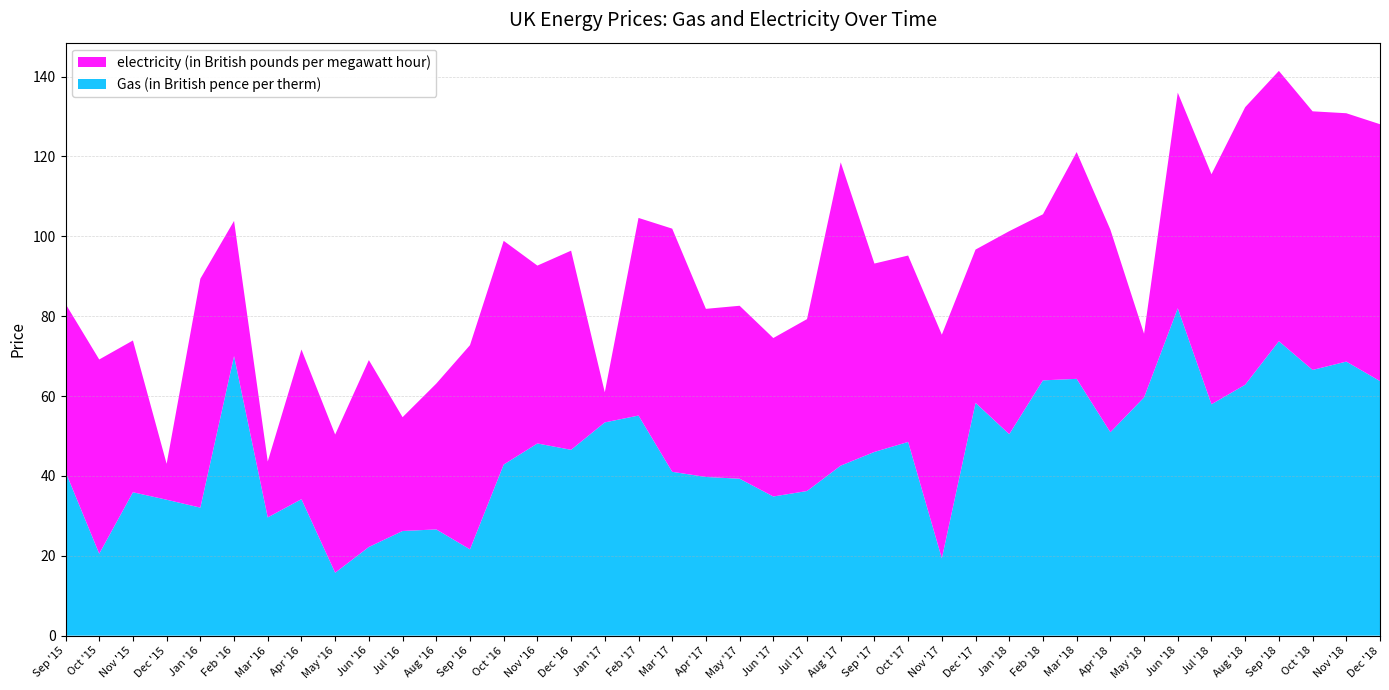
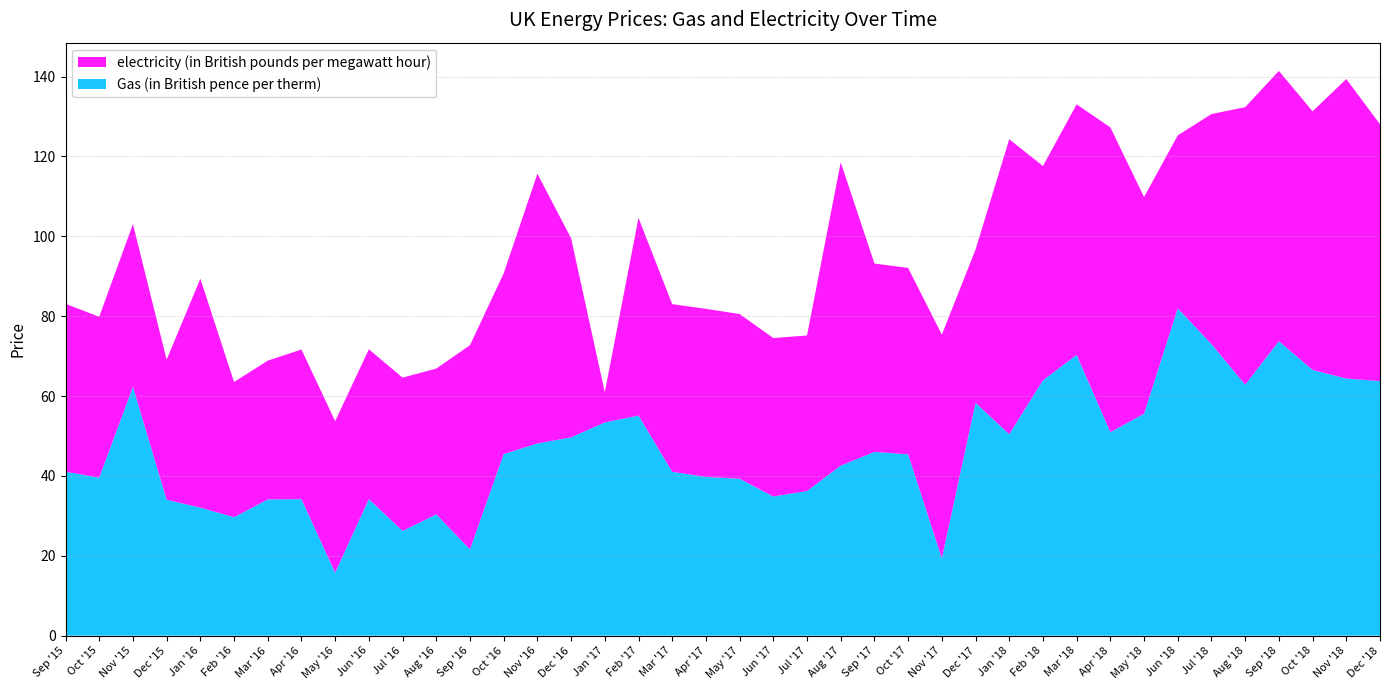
Gas (in British pence per therm), Oct '15: 21 -> 40
electricity (in British pounds per megawatt hour), Oct '15: 49 -> 40
Gas (in British pence per therm), Nov '15: 36 -> 62
electricity (in British pounds per megawatt hour), Nov '15: 38 -> 41
electricity (in British pounds per megawatt hour), Dec '15: 9 -> 35
Gas (in British pence per therm), Feb '16: 70 -> 30
Gas (in British pence per therm), Mar '16: 30 -> 34
electricity (in British pounds per megawatt hour), Mar '16: 14 -> 35
electricity (in British pounds per megawatt hour), May '16: 35 -> 38
Gas (in British pence per therm), Jun '16: 22 -> 34
electricity (in British pounds per megawatt hour), Jun '16: 47 -> 38
electricity (in British pounds per megawatt hour), Jul '16: 29 -> 38
Gas (in British pence per therm), Aug '16: 27 -> 30
Gas (in British pence per therm), Oct '16: 43 -> 45
electricity (in British pounds per megawatt hour), Oct '16: 56 -> 45
electricity (in British pounds per megawatt hour), Nov '16: 45 -> 68
Gas (in British pence per therm), Dec '16: 47 -> 50
electricity (in British pounds per megawatt hour), Mar '17: 61 -> 42
electricity (in British pounds per megawatt hour), May '17: 43 -> 41
electricity (in British pounds per megawatt hour), Jul '17: 43 -> 39
Gas (in British pence per therm), Oct '17: 49 -> 45
electricity (in British pounds per megawatt hour), Jan '18: 51 -> 74
electricity (in British pounds per megawatt hour), Feb '18: 42 -> 54
Gas (in British pence per therm), Mar '18: 64 -> 70
electricity (in British pounds per megawatt hour), Mar '18: 57 -> 63
electricity (in British pounds per megawatt hour), Apr '18: 51 -> 76
Gas (in British pence per therm), May '18: 60 -> 56
electricity (in British pounds per megawatt hour), May '18: 16 -> 54
electricity (in British pounds per megawatt hour), Jun '18: 54 -> 43
Gas (in British pence per therm), Jul '18: 58 -> 73
Gas (in British pence per therm), Nov '18: 69 -> 64
electricity (in British pounds per megawatt hour), Nov '18: 62 -> 75
